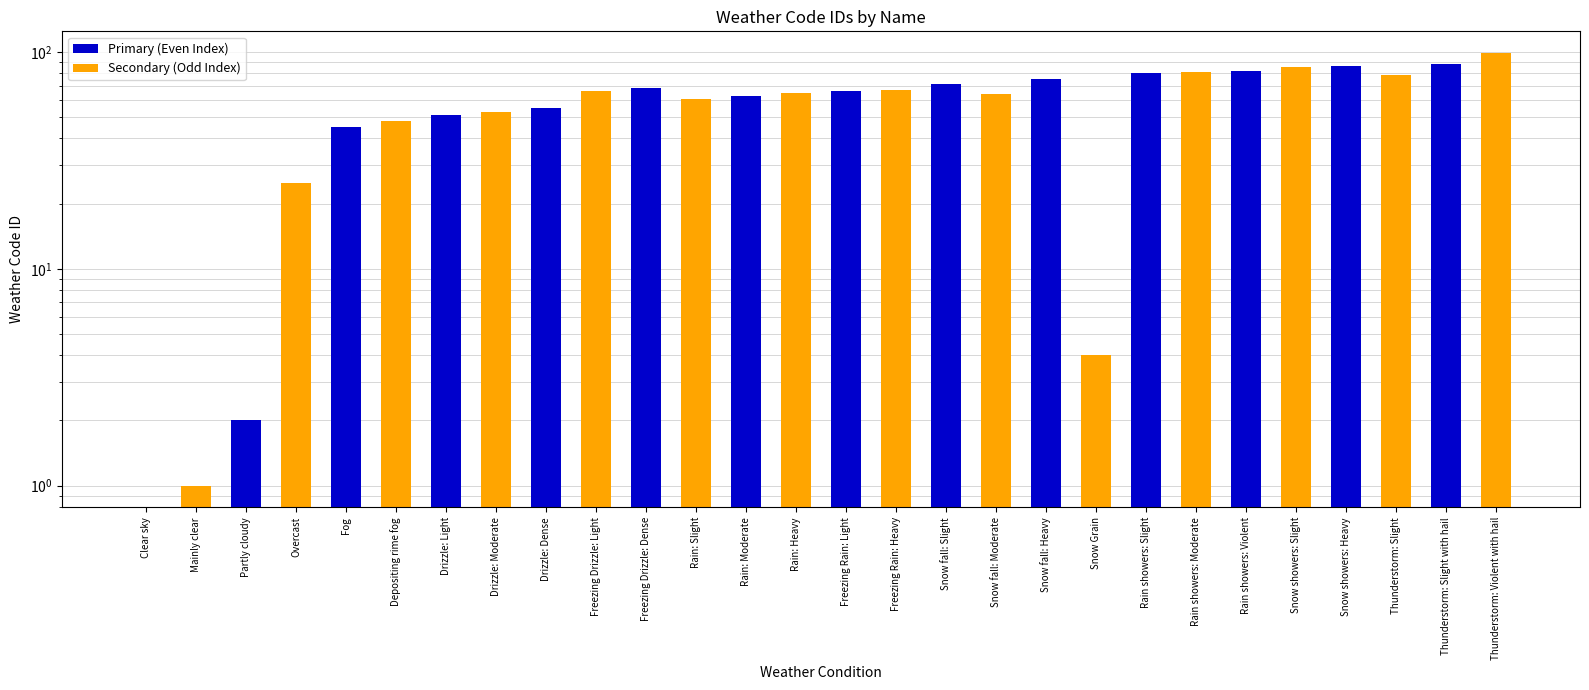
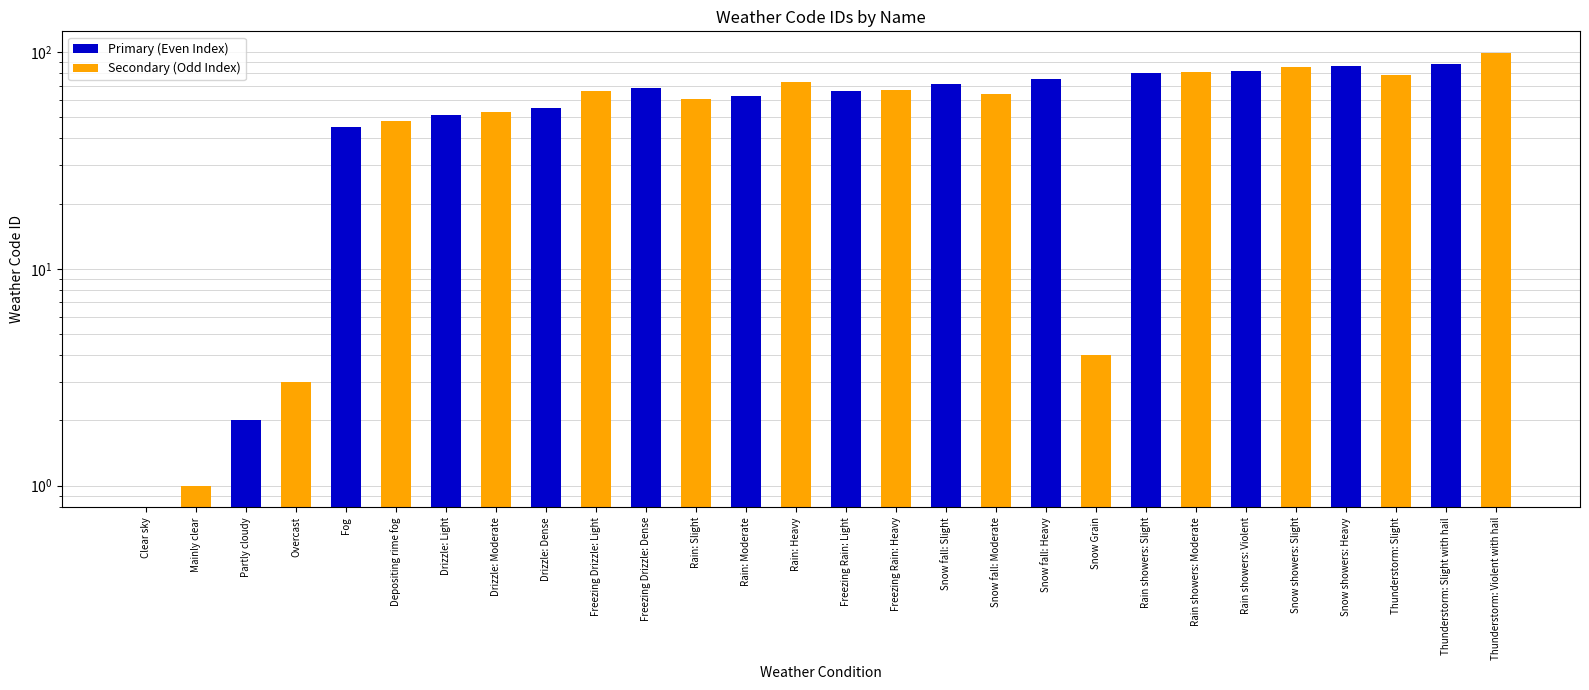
Secondary (Odd Index), Overcast: 25 -> 3
Secondary (Odd Index), Rain: Heavy: 65 -> 73
